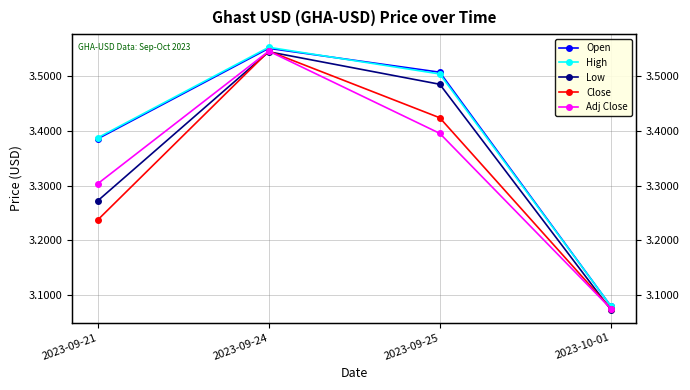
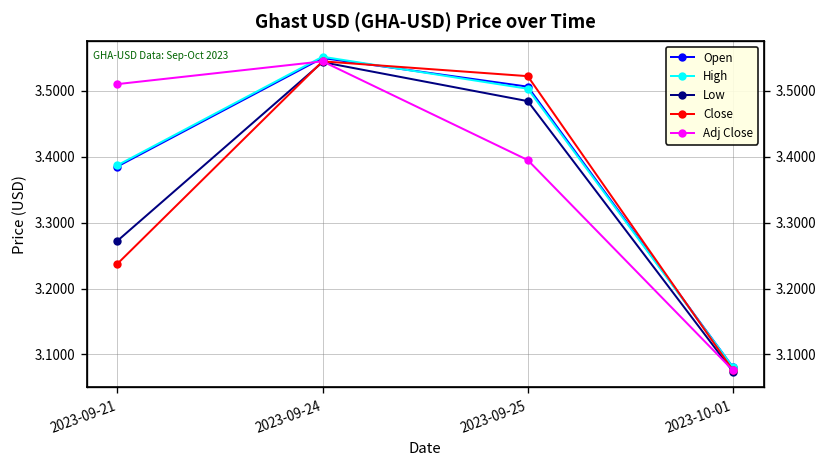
Adj Close, 2023-09-21: 3.30 -> 3.51
Close, 2023-09-25: 3.42 -> 3.52
